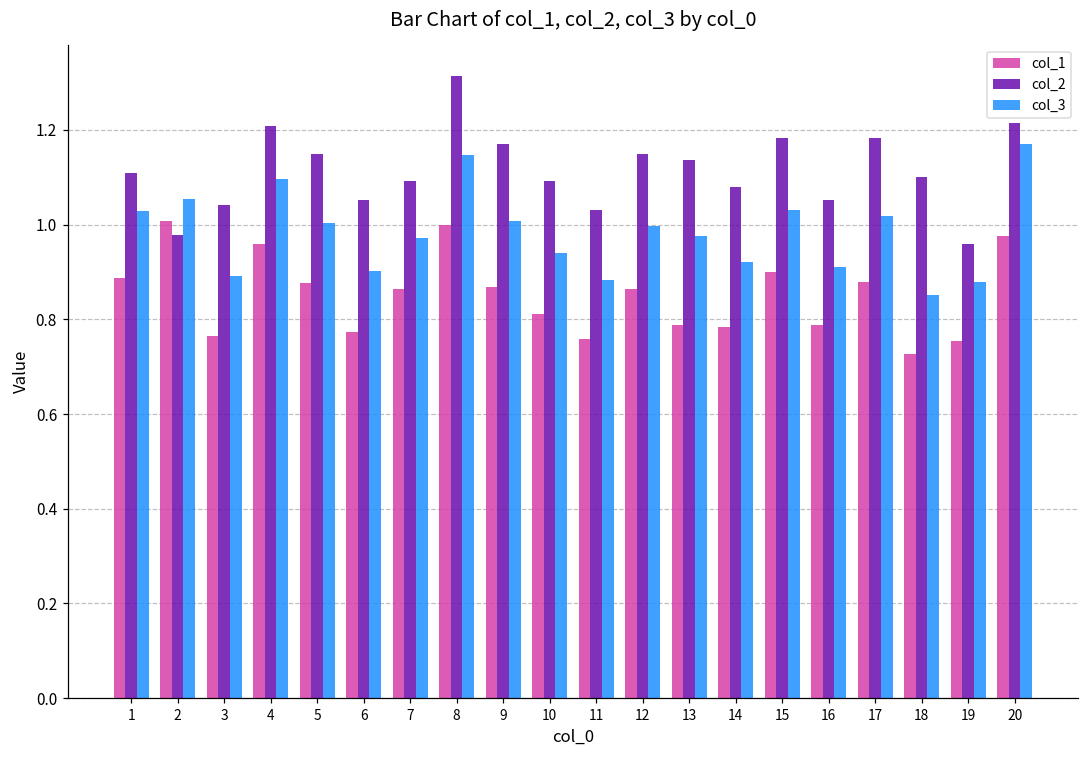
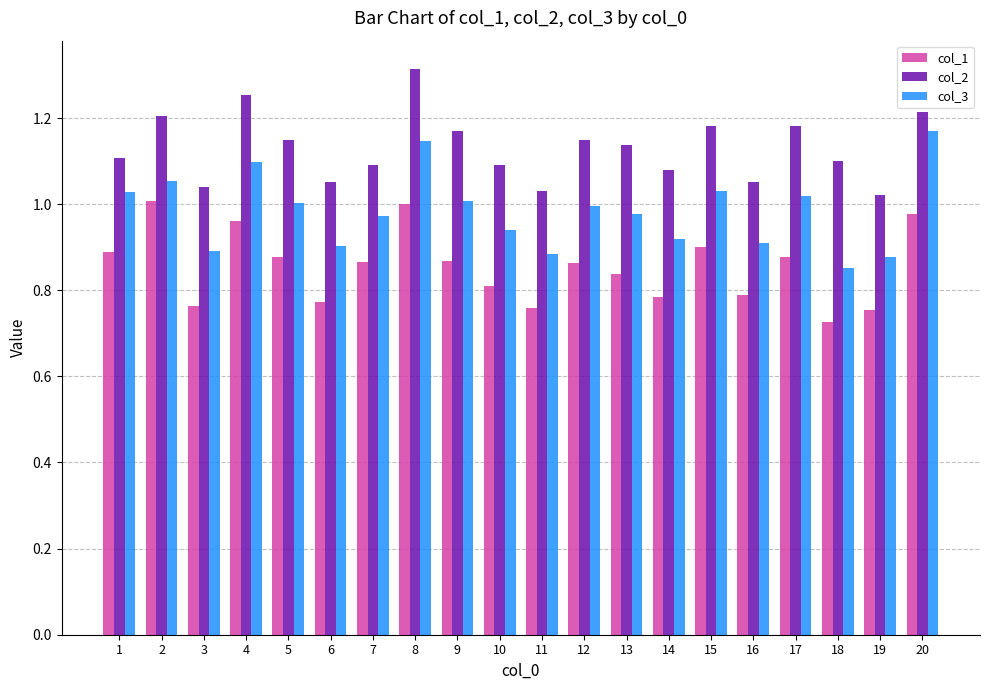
col_2, 2: 0.98 -> 1.20
col_2, 4: 1.21 -> 1.25
col_1, 13: 0.79 -> 0.84
col_2, 19: 0.96 -> 1.02
